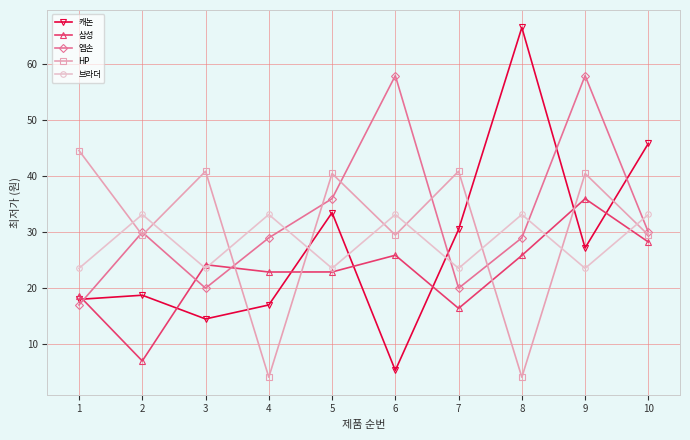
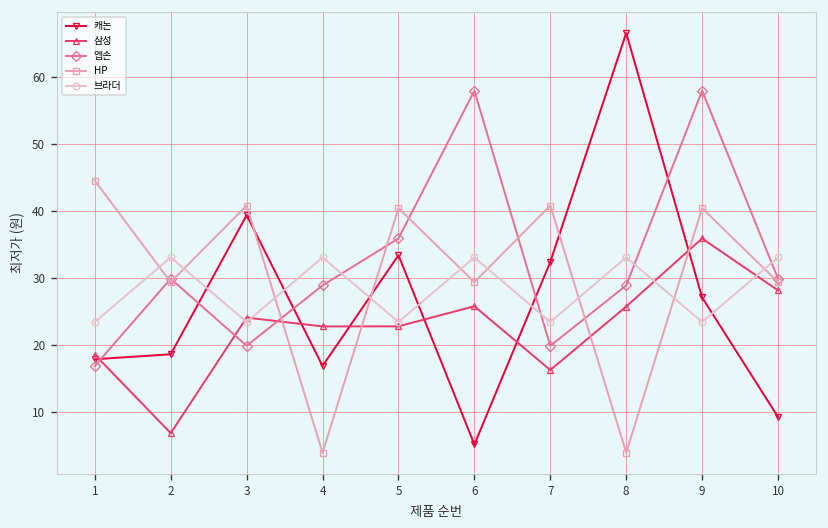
캐논, 3: 14 -> 39
캐논, 7: 30 -> 32
캐논, 10: 46 -> 9
